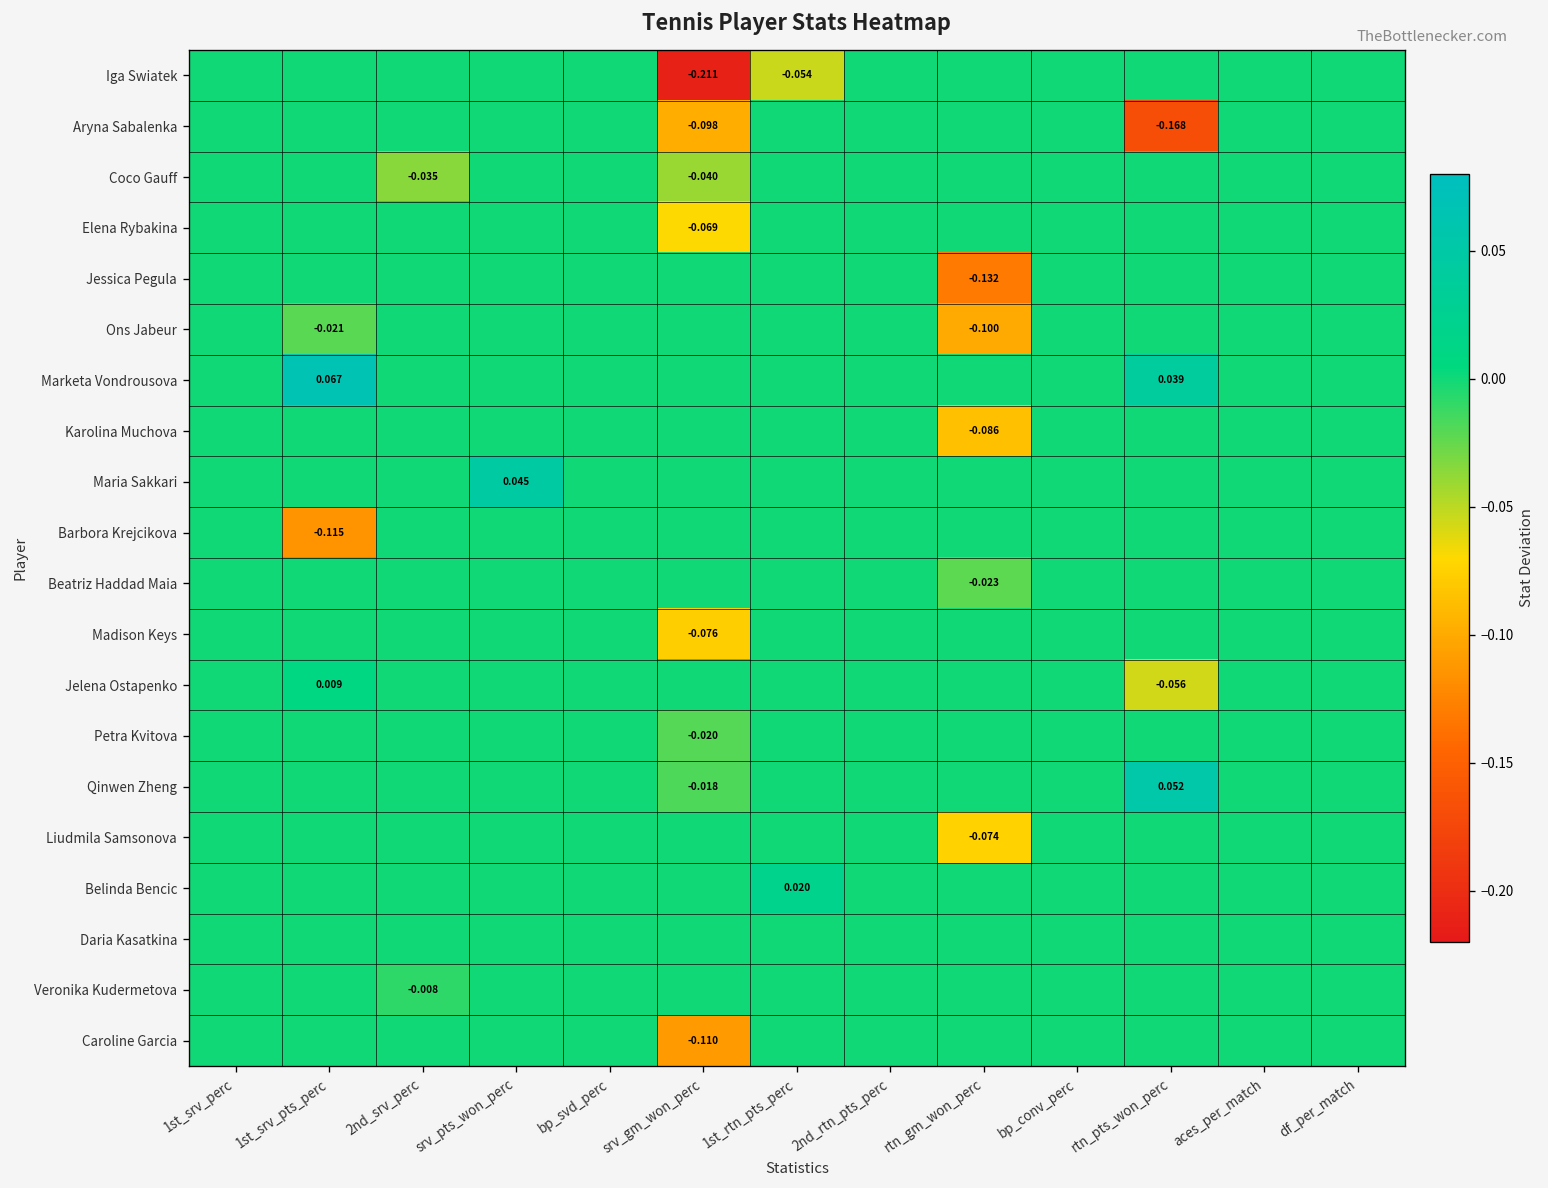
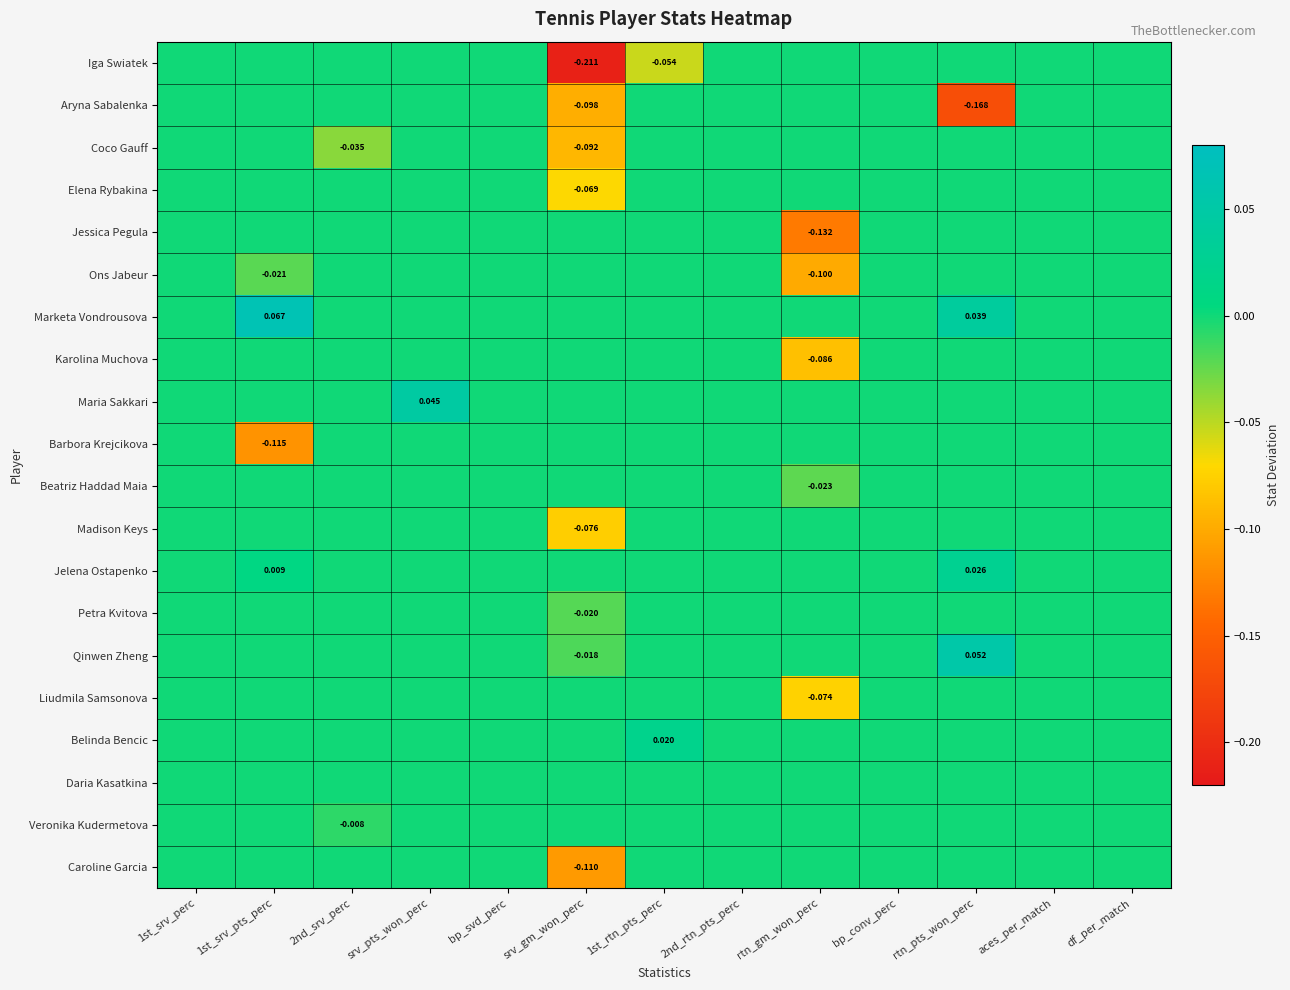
Coco Gauff, srv_gm_won_perc: -0.040 -> -0.092
Jelena Ostapenko, rtn_pts_won_perc: -0.056 -> 0.026
